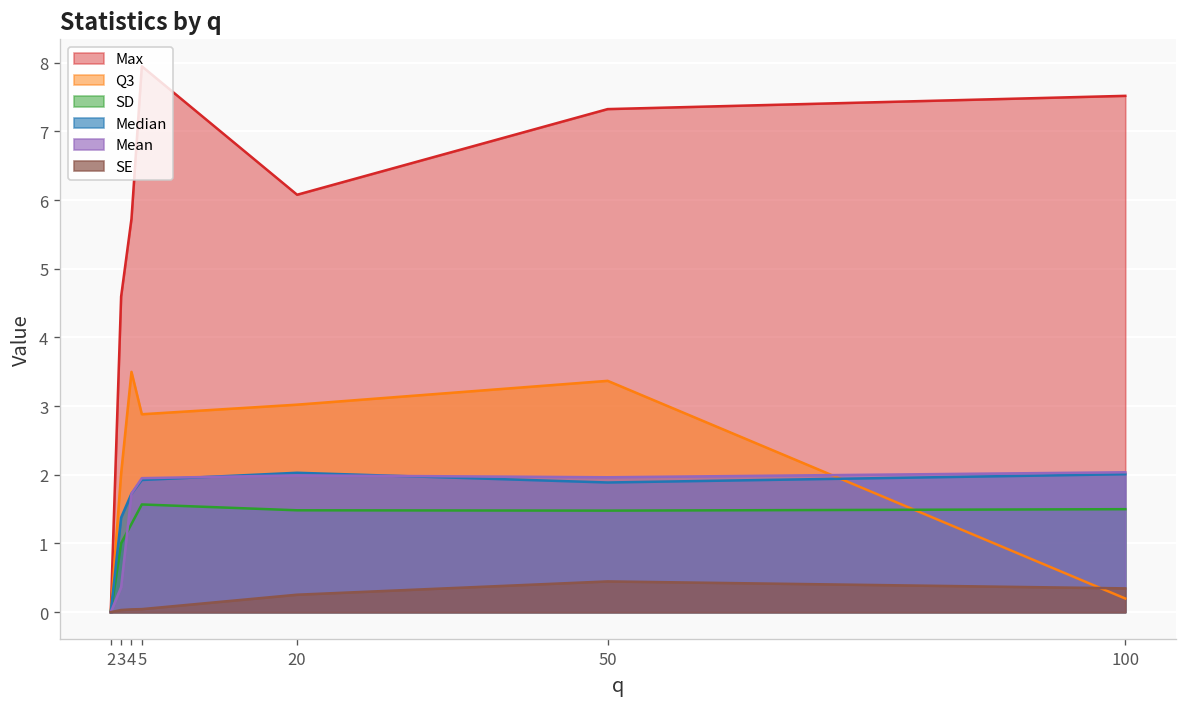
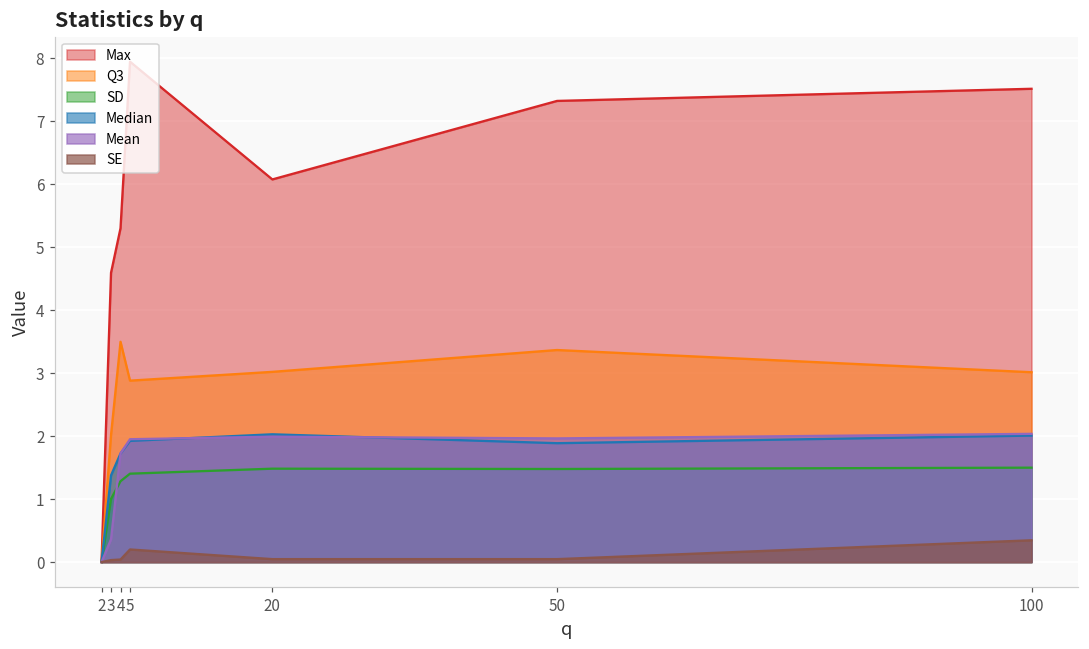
Max, 4: 5.7 -> 5.3
SD, 5: 1.6 -> 1.4
SE, 5: 0.0 -> 0.2
SE, 20: 0.3 -> 0.0
SE, 50: 0.4 -> 0.0
Q3, 100: 0.2 -> 3.0
